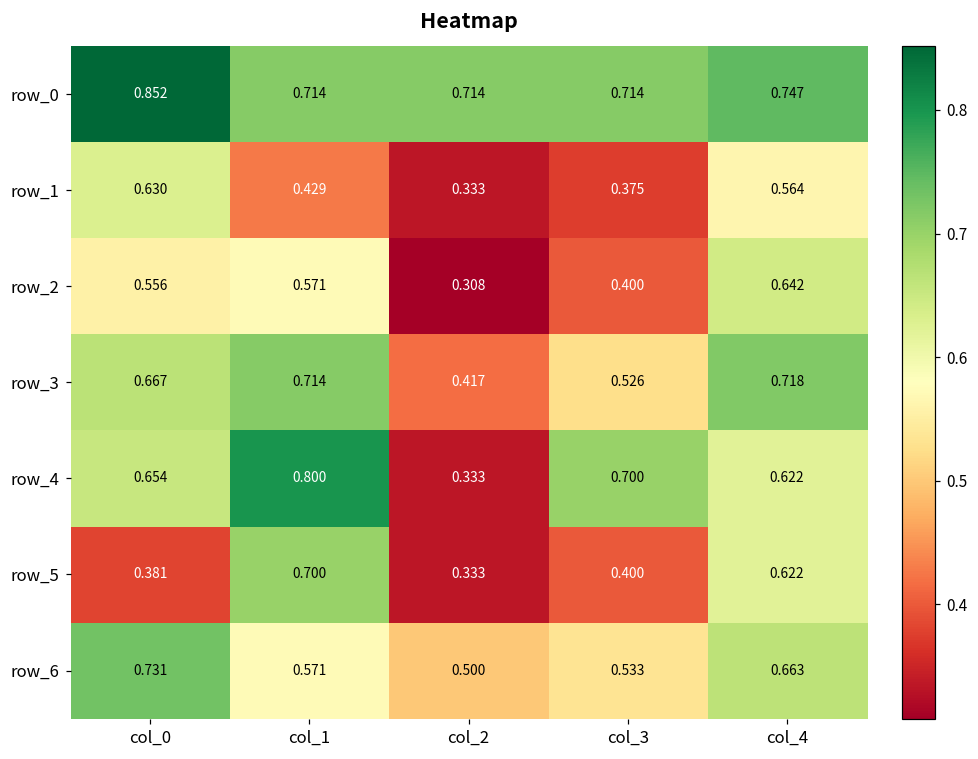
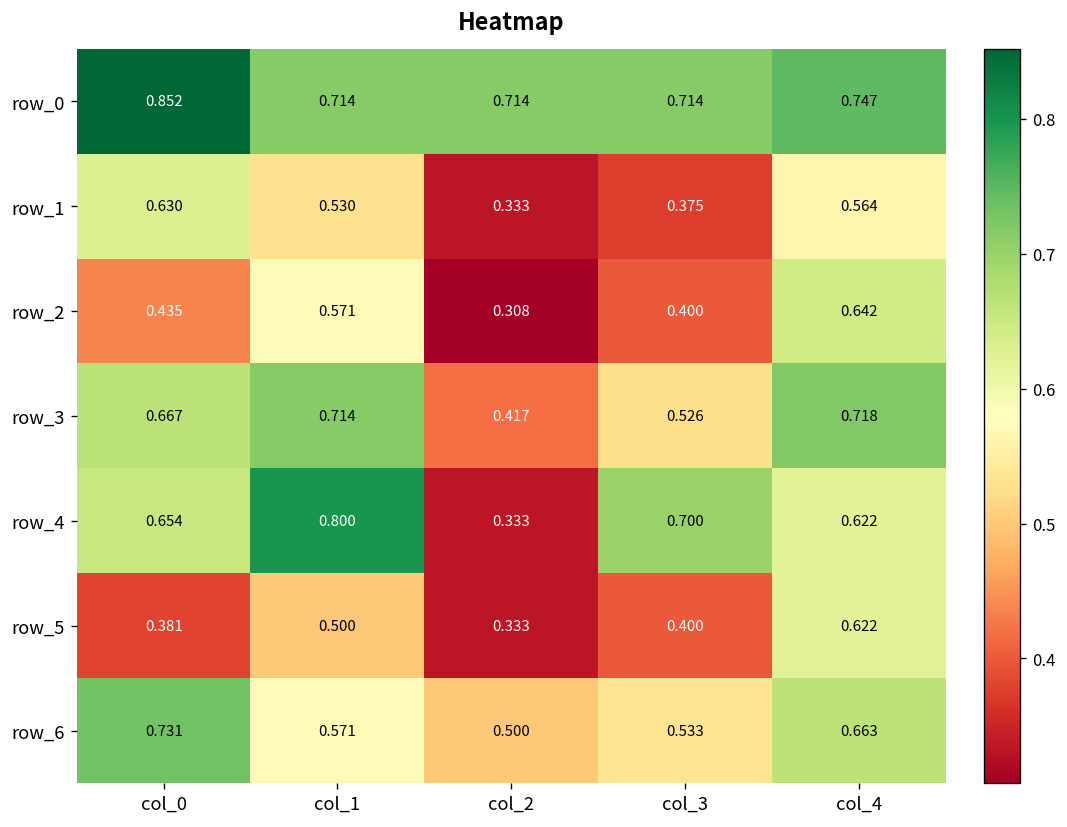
row_1, col_1: 0.429 -> 0.530
row_2, col_0: 0.556 -> 0.435
row_5, col_1: 0.700 -> 0.500
